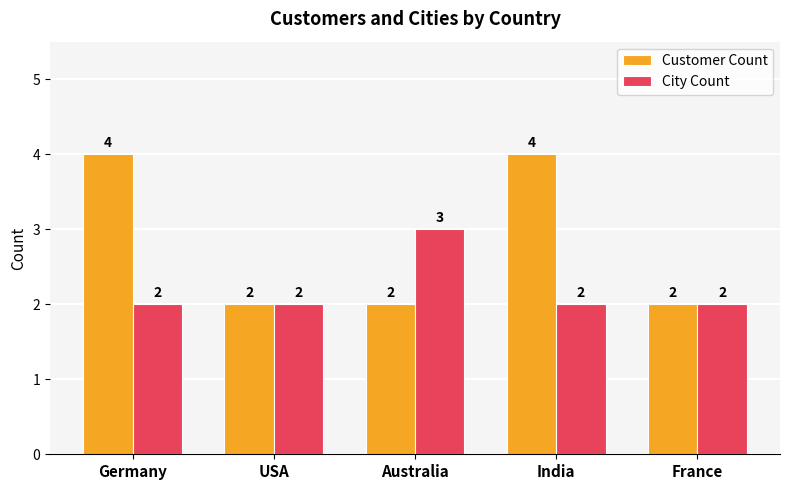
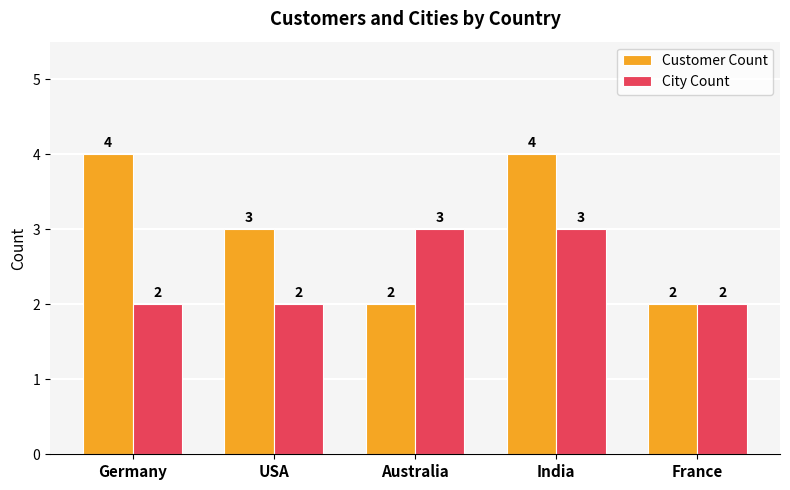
Customer Count, USA: 2 -> 3
City Count, India: 2 -> 3
